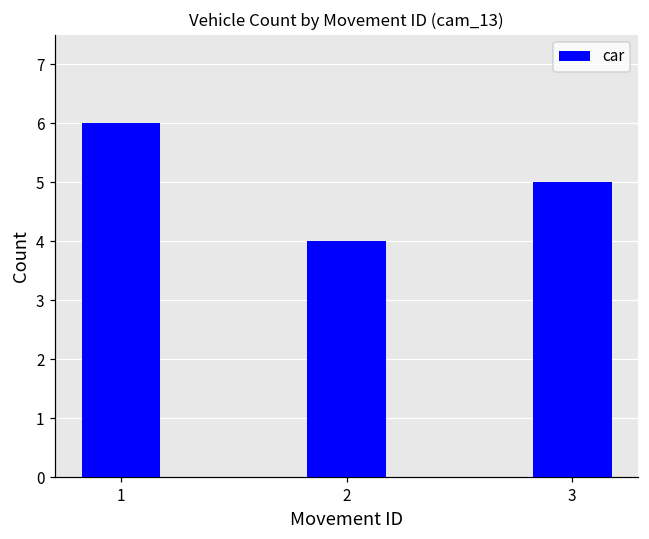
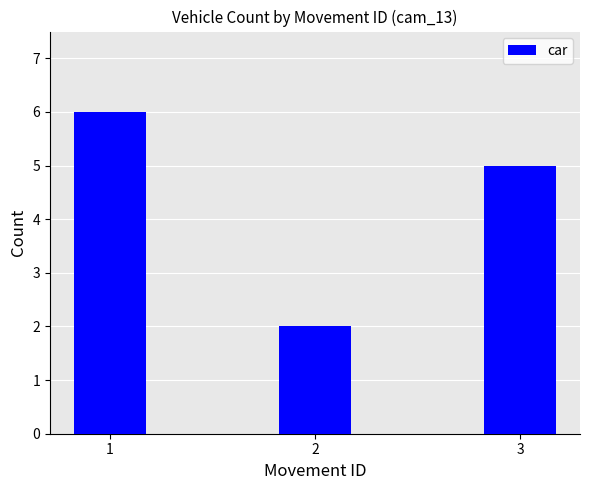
2: 4 -> 2
